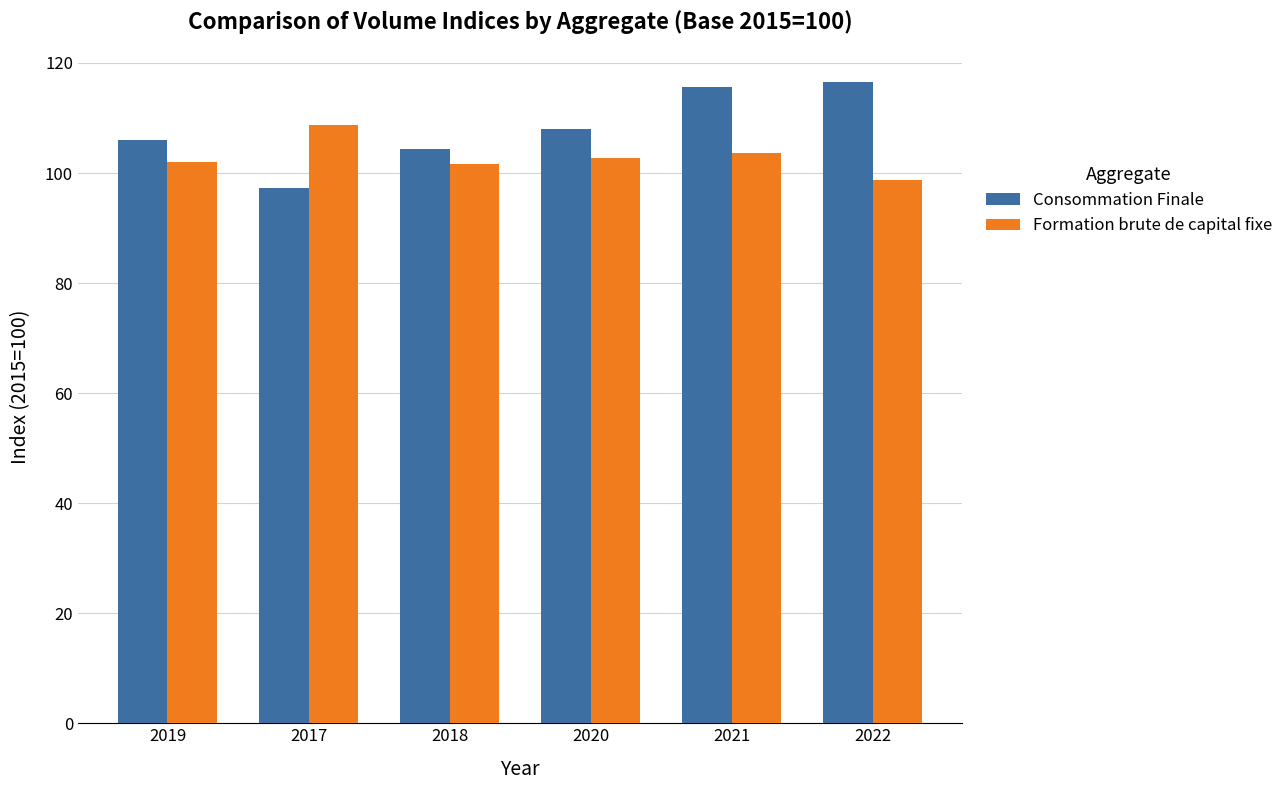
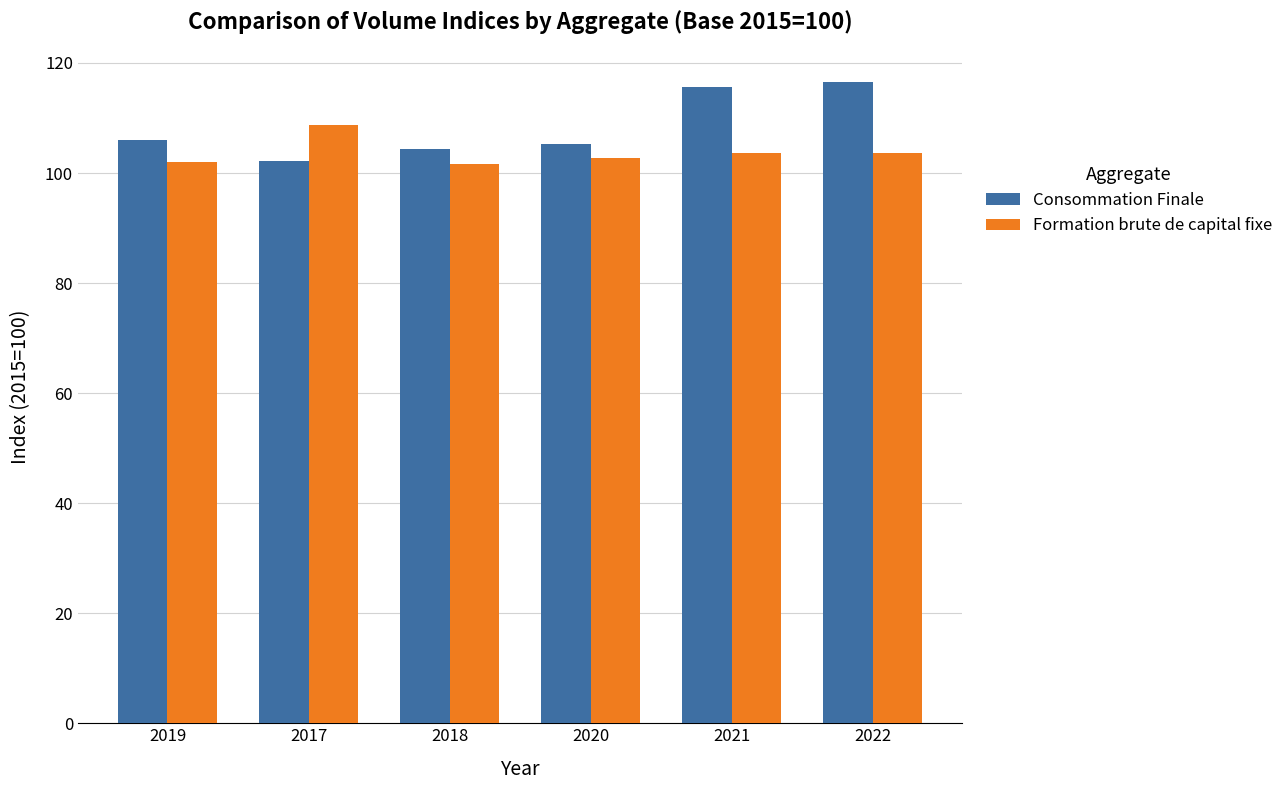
Consommation Finale, 2017: 97 -> 102
Consommation Finale, 2020: 108 -> 105
Formation brute de capital fixe, 2022: 99 -> 104
